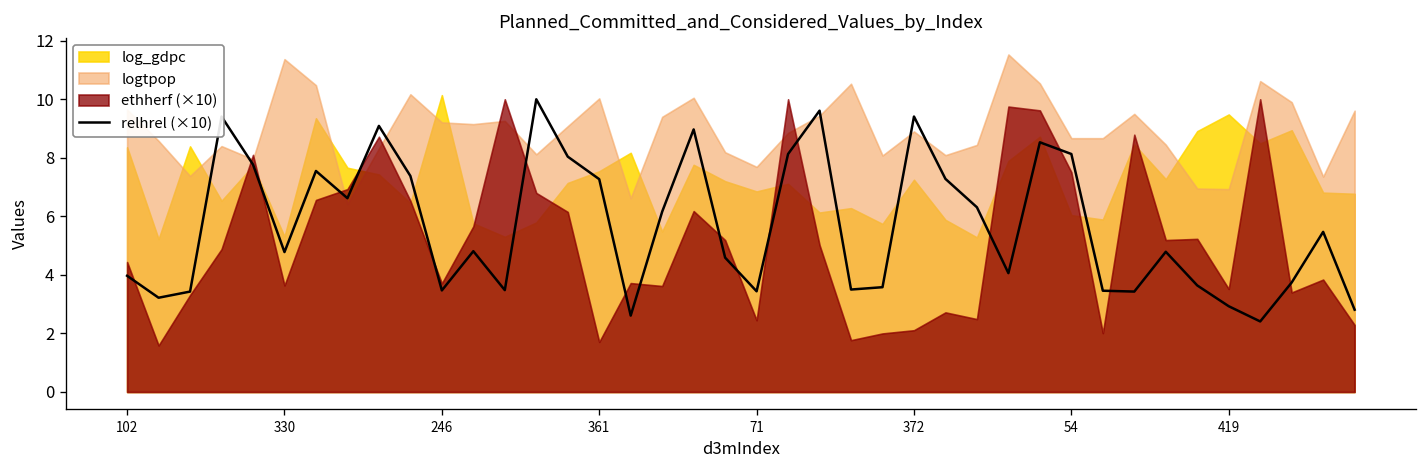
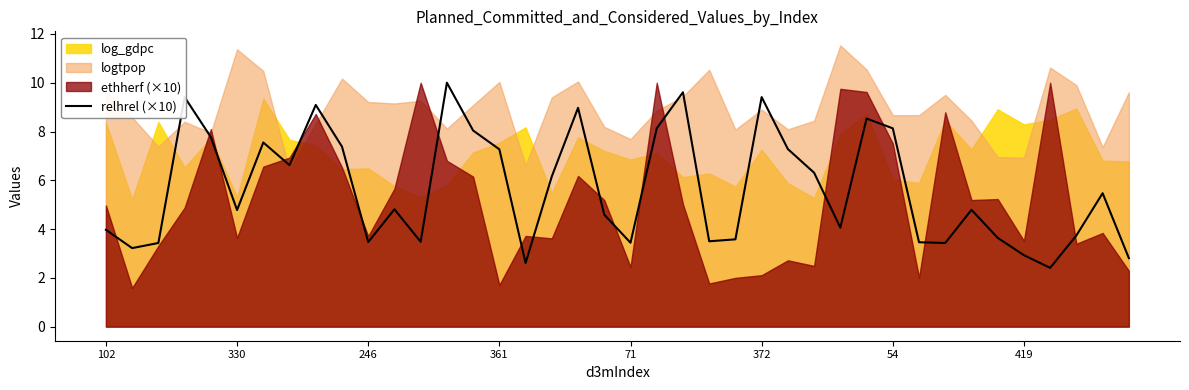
ethherf (×10), 102: 4.4 -> 5.0
log_gdpc, 246: 10.1 -> 6.5
log_gdpc, 419: 9.5 -> 8.3
